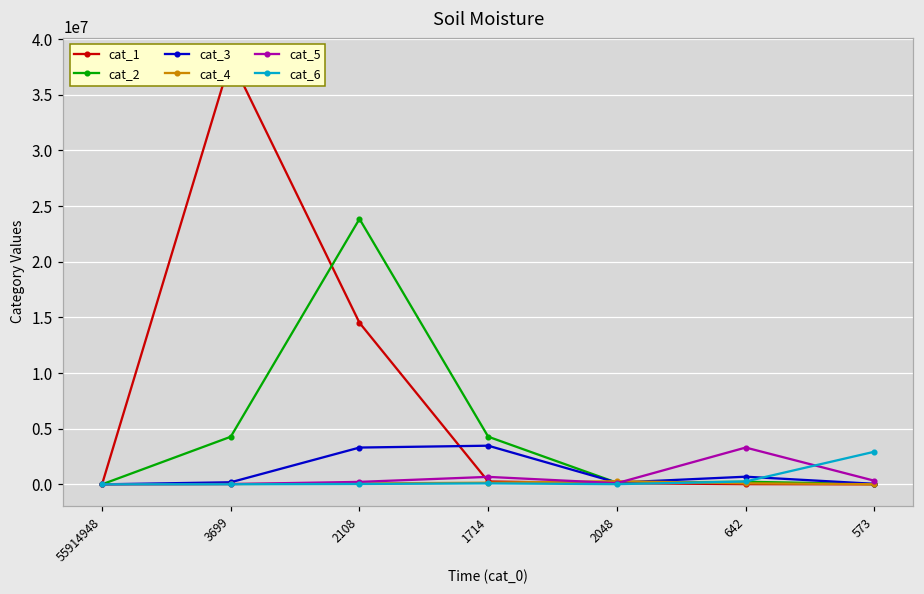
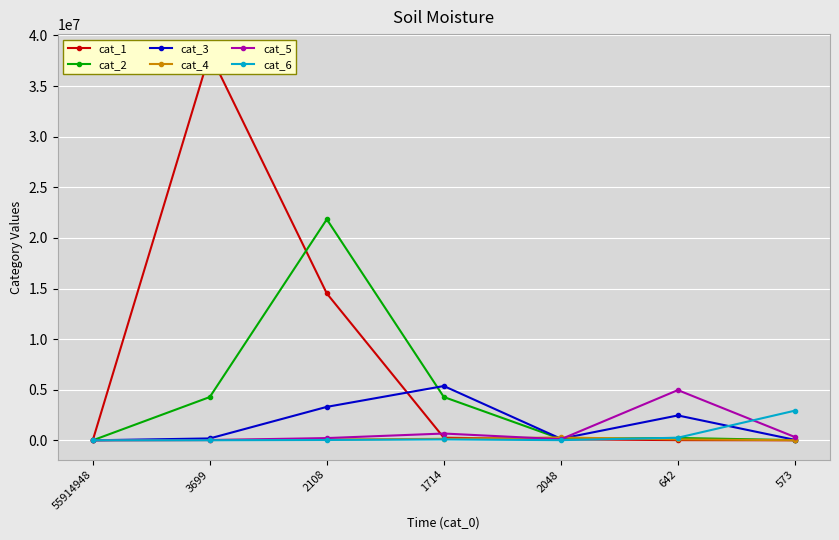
cat_2, 2108: 23800000 -> 21800000
cat_3, 1714: 3500000 -> 5400000
cat_3, 642: 700000 -> 2500000
cat_5, 642: 3300000 -> 5000000
